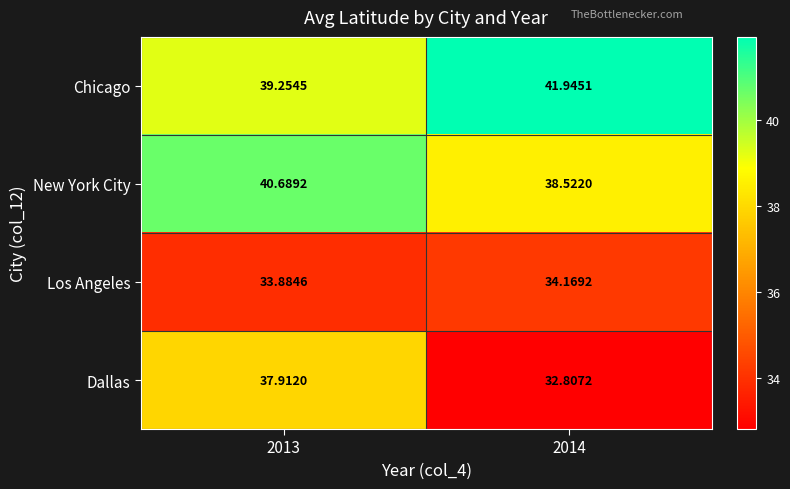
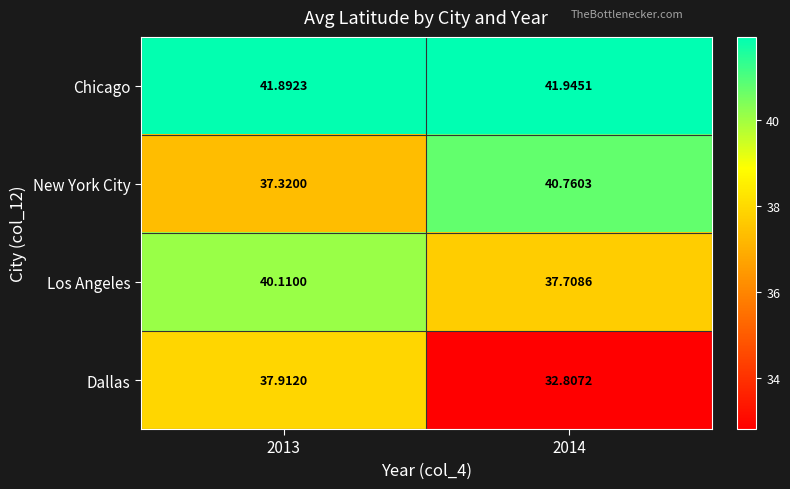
Chicago, 2013: 39.2545 -> 41.8923
New York City, 2013: 40.6892 -> 37.3200
New York City, 2014: 38.5220 -> 40.7603
Los Angeles, 2013: 33.8846 -> 40.1100
Los Angeles, 2014: 34.1692 -> 37.7086
